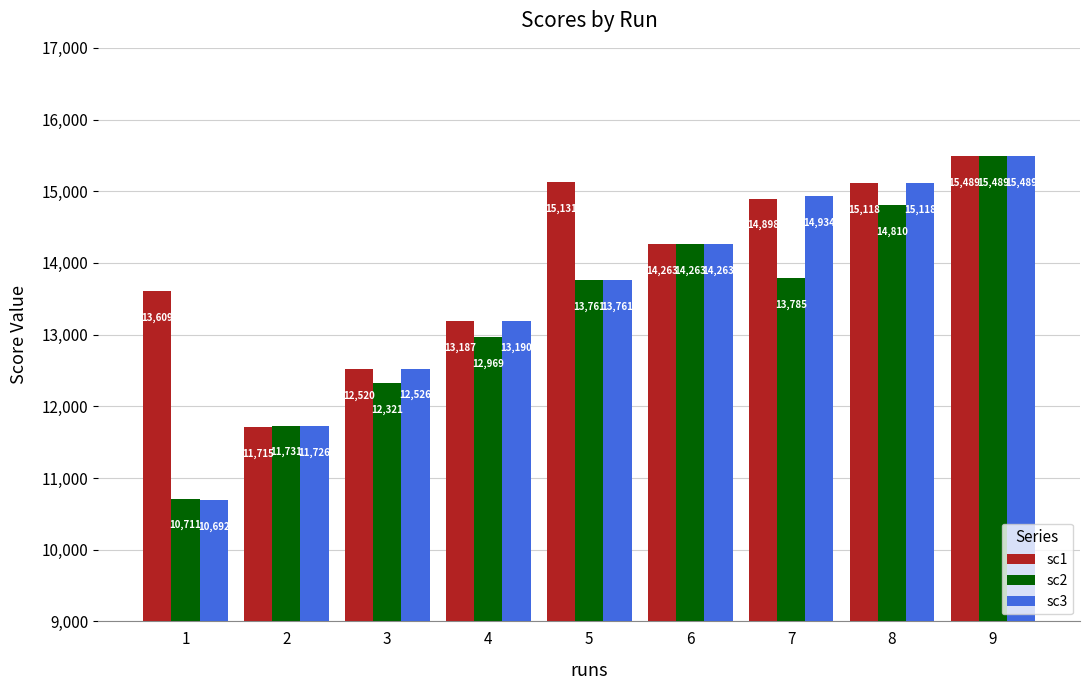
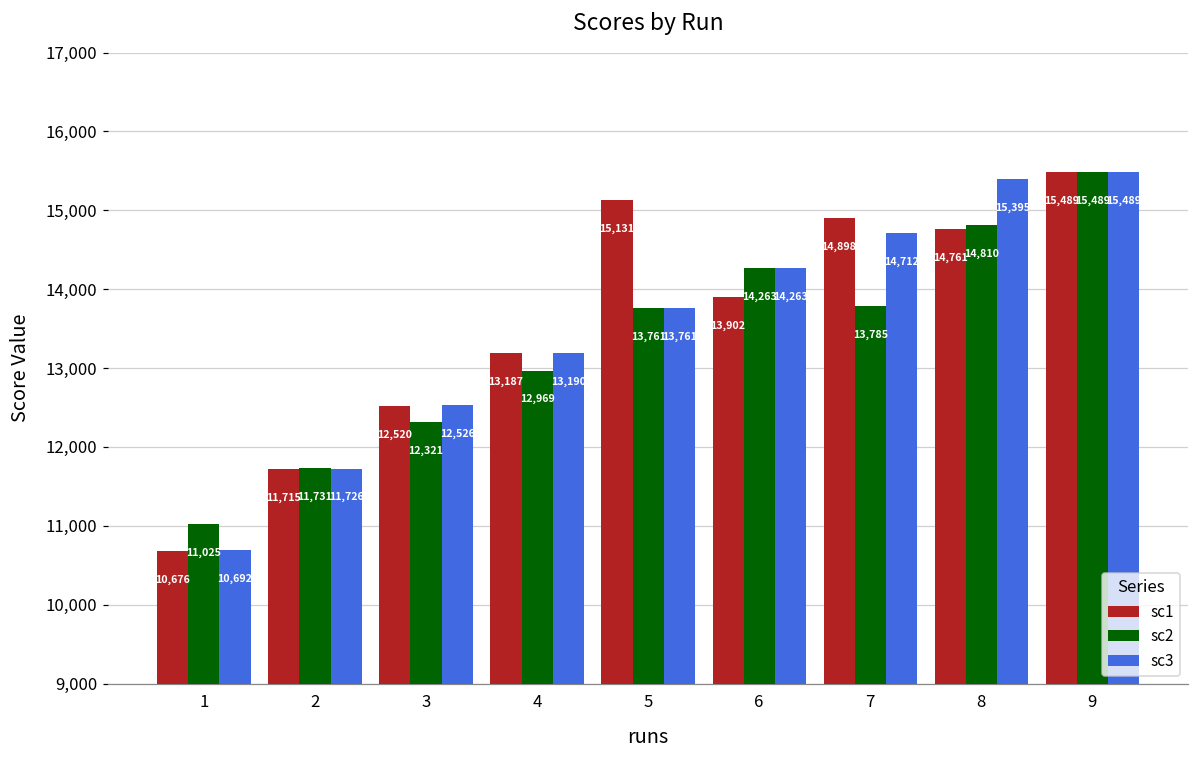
sc1, 1: 13,609 -> 10,676
sc2, 1: 10,711 -> 11,025
sc1, 6: 14,263 -> 13,902
sc3, 7: 14,934 -> 14,712
sc1, 8: 15,118 -> 14,761
sc3, 8: 15,118 -> 15,395
